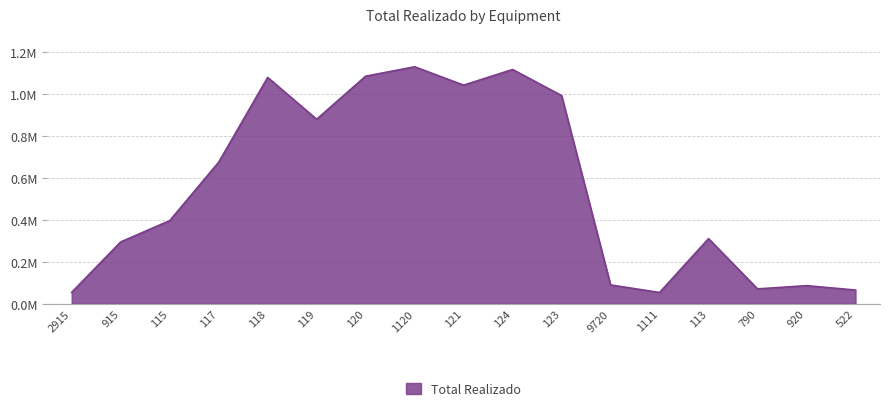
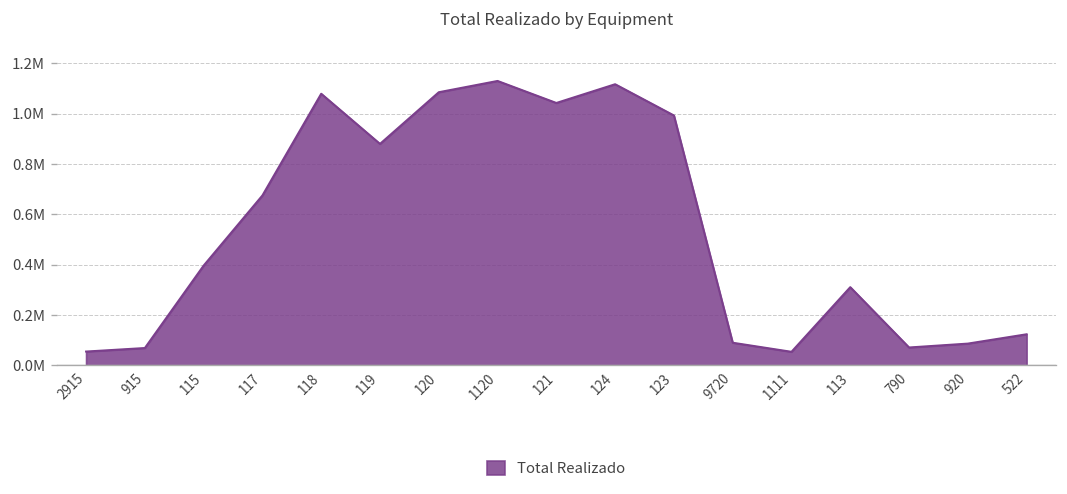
915: 290000 -> 70000
522: 70000 -> 120000
